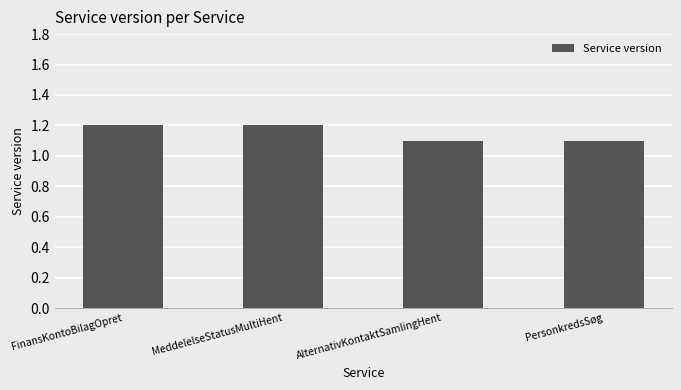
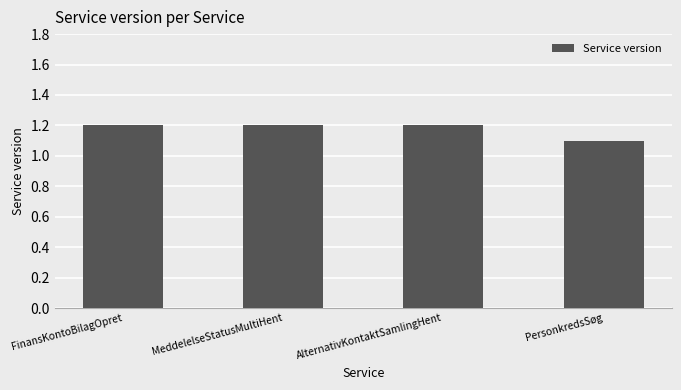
AlternativKontaktSamlingHent: 1.1 -> 1.2
